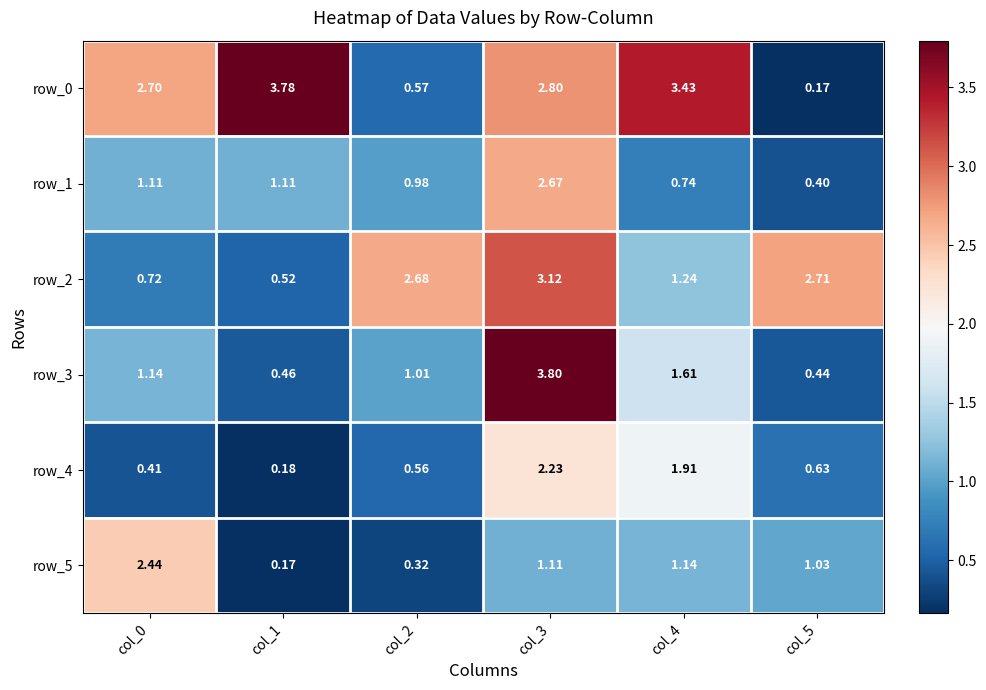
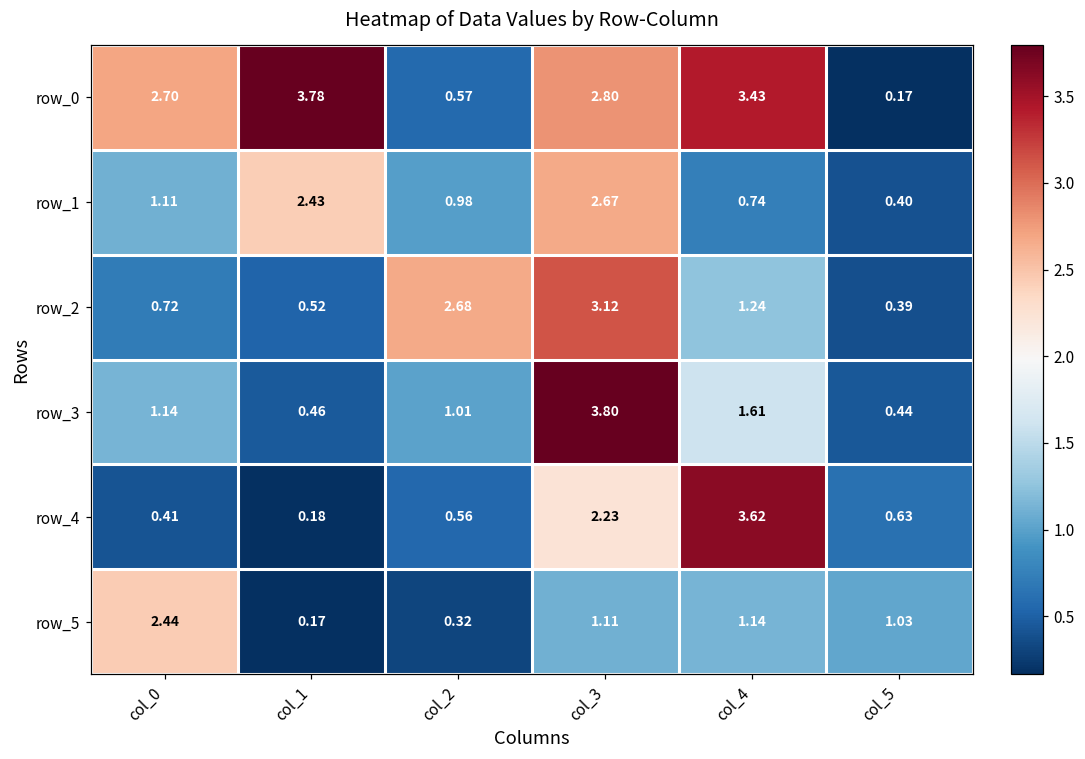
row_1, col_1: 1.11 -> 2.43
row_2, col_5: 2.71 -> 0.39
row_4, col_4: 1.91 -> 3.62
